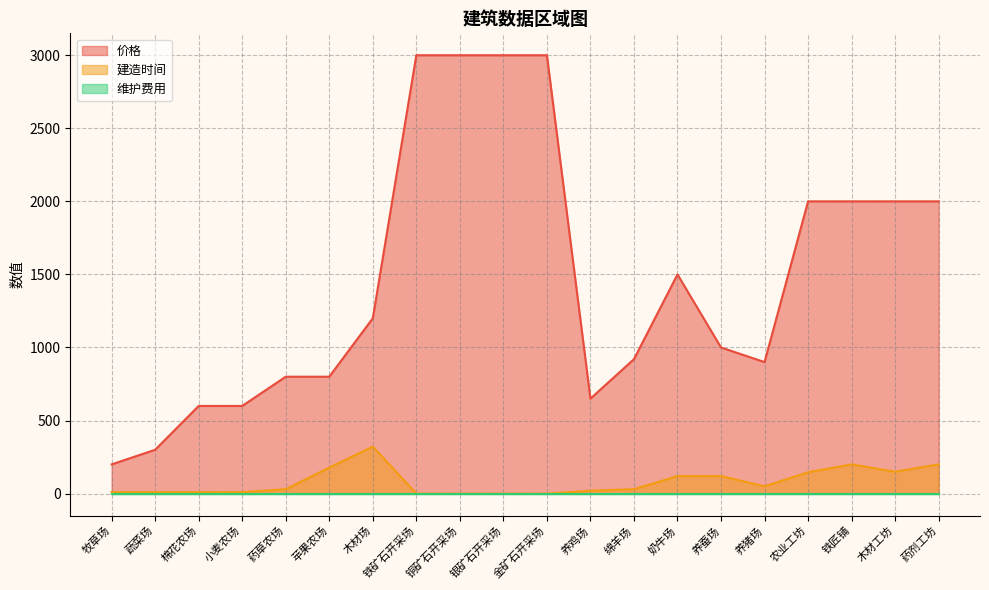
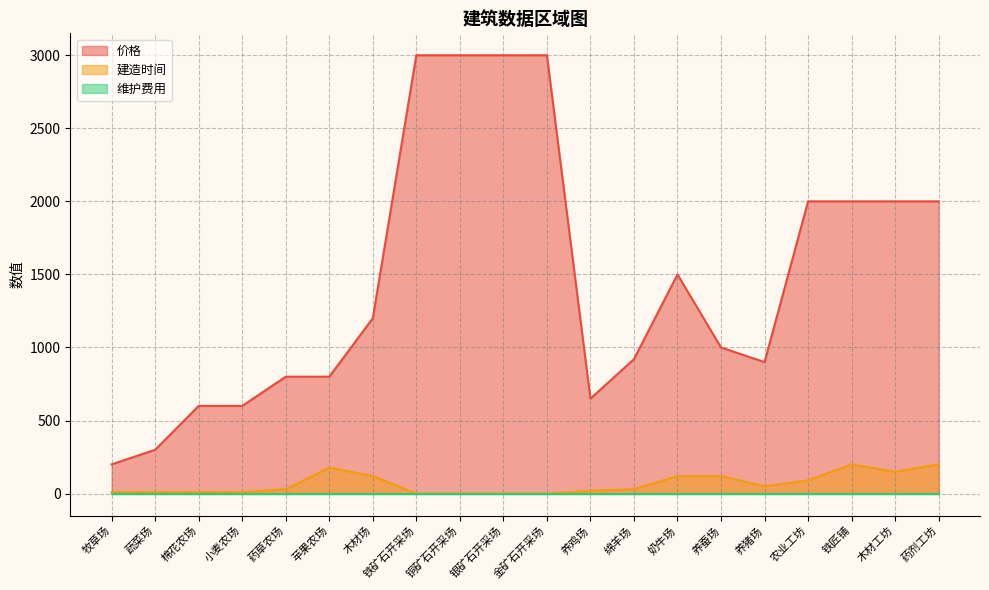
建造时间, 木材场: 320 -> 120
建造时间, 农业工坊: 150 -> 90
